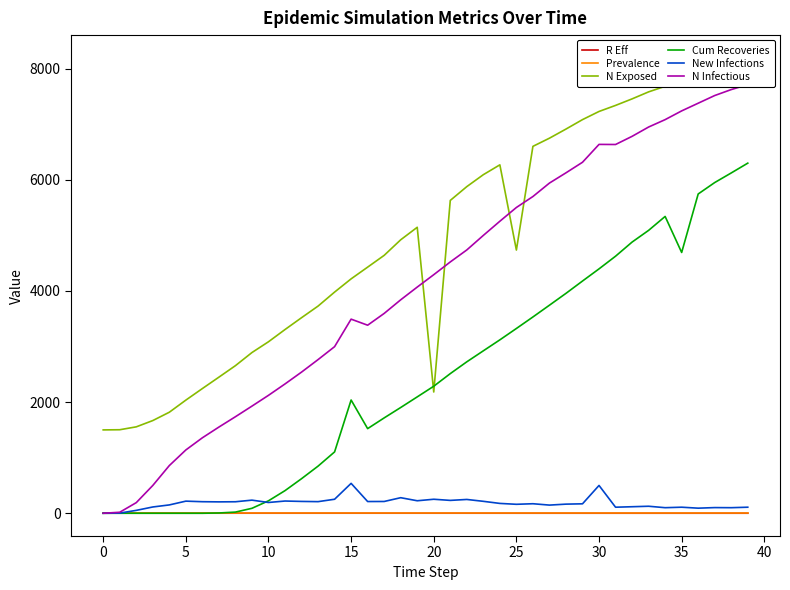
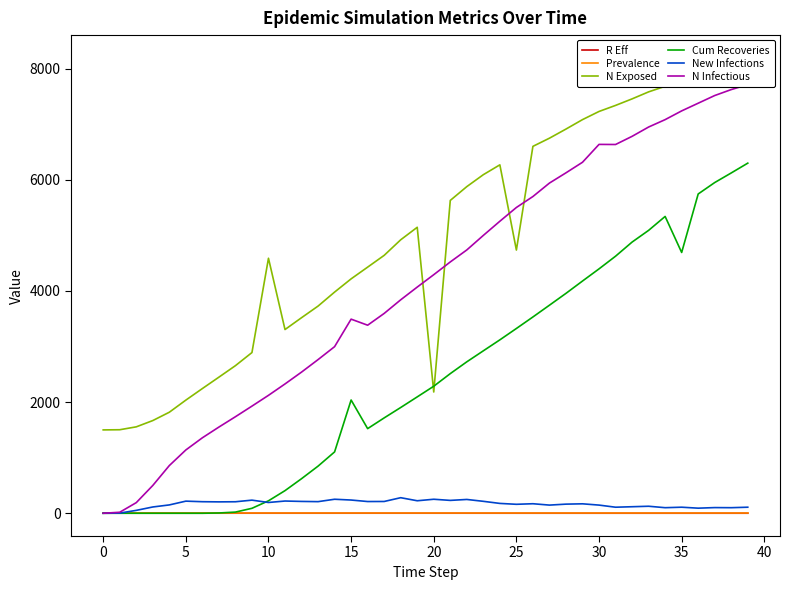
N Exposed, 10: 3100 -> 4600
New Infections, 15: 500 -> 200
New Infections, 30: 500 -> 100
